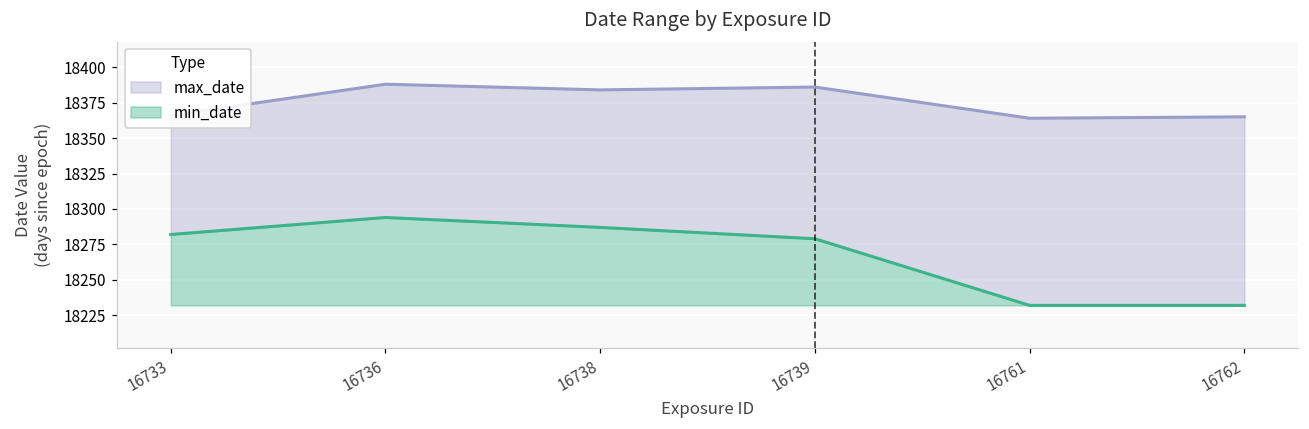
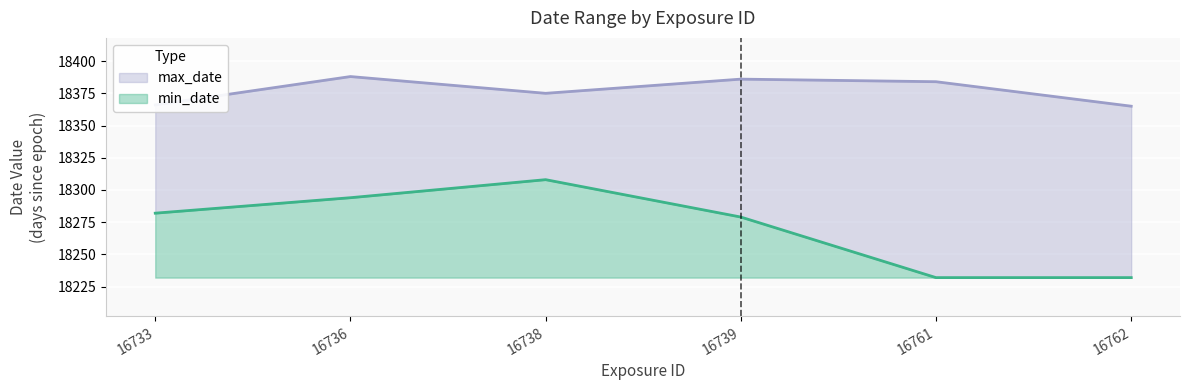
min_date, 16738: 18287 -> 18308
max_date, 16738: 18384 -> 18375
max_date, 16761: 18364 -> 18384
